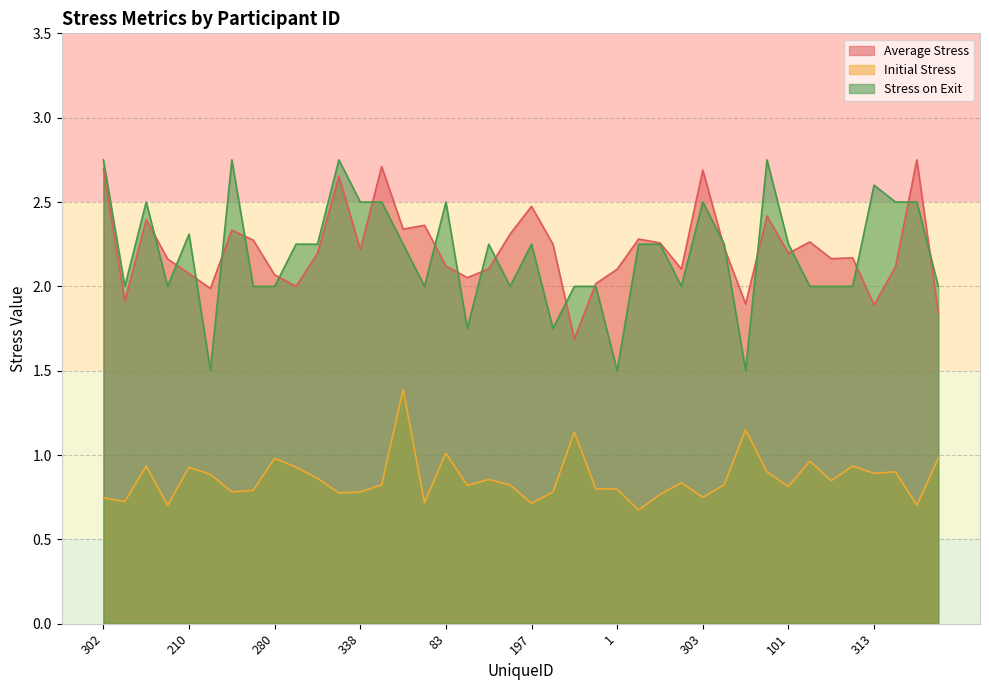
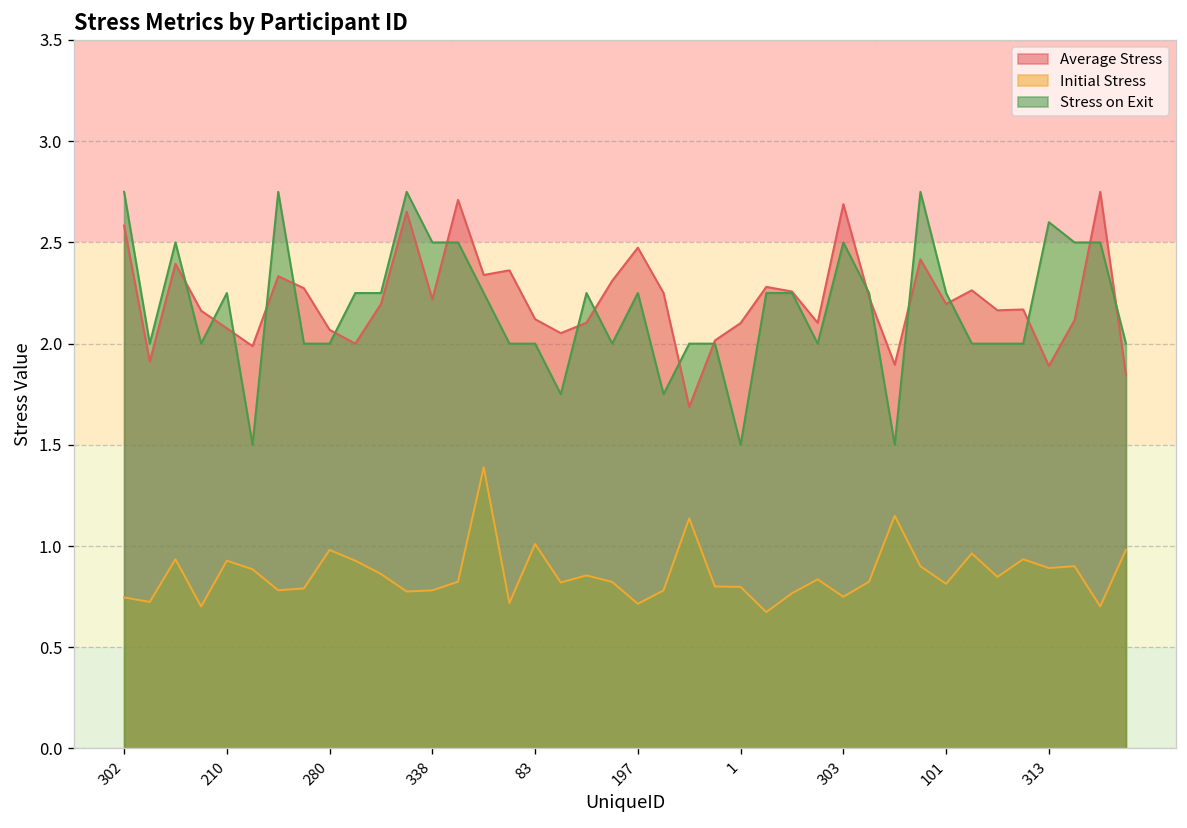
Average Stress, 302: 2.70 -> 2.58
Stress on Exit, 210: 2.31 -> 2.25
Stress on Exit, 83: 2.5 -> 2.0
